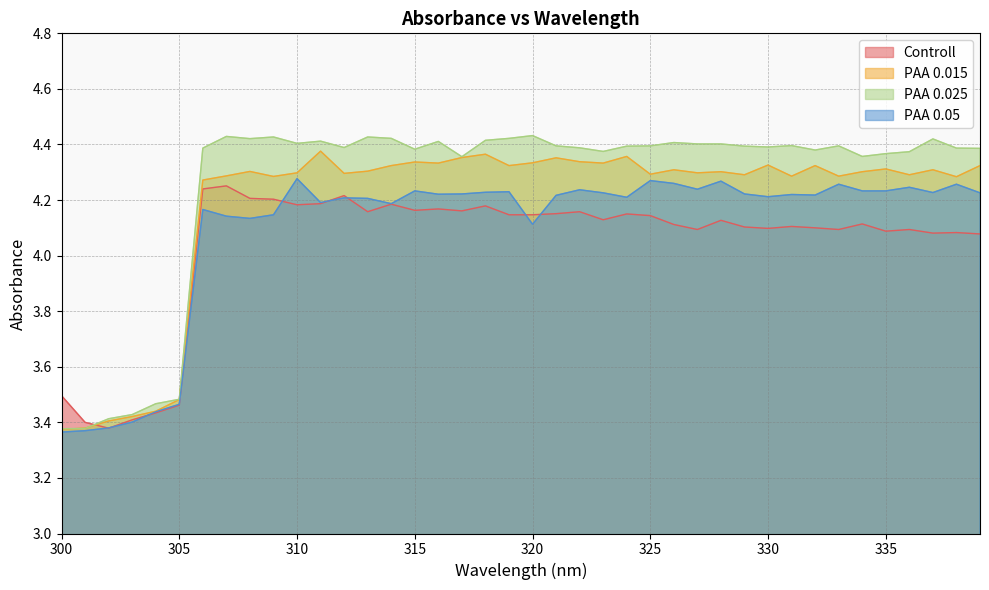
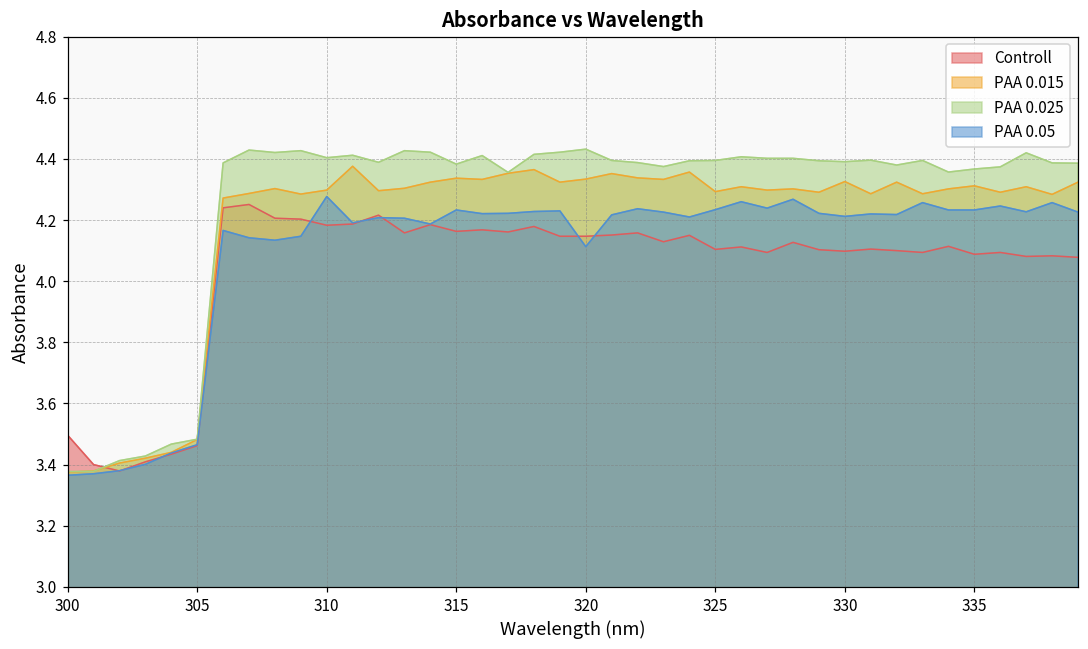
Controll, 325: 4.14 -> 4.10
PAA 0.05, 325: 4.27 -> 4.23
